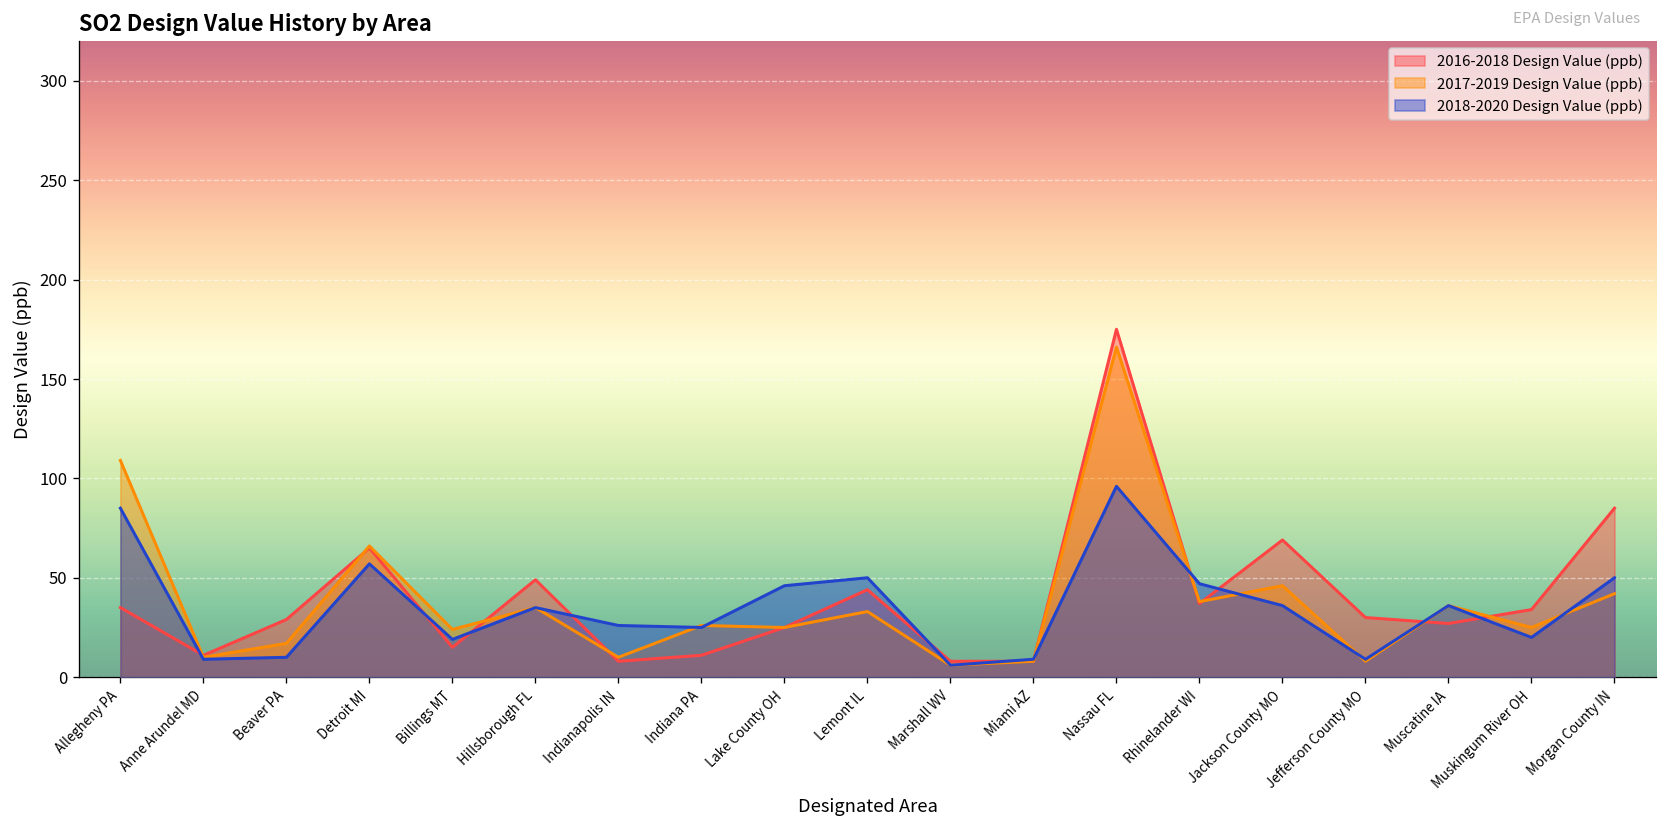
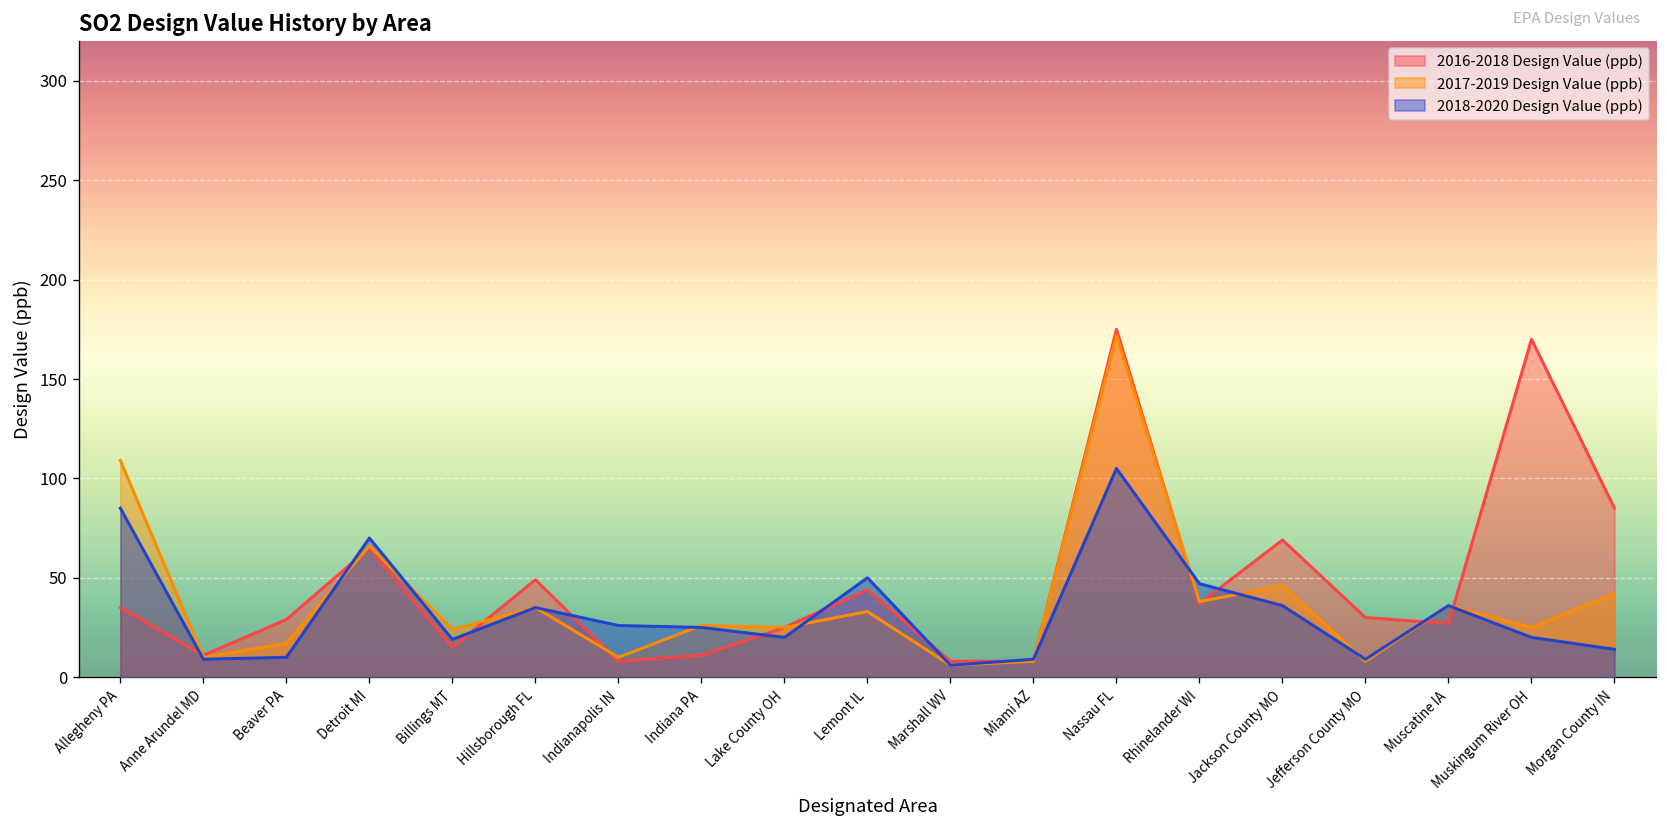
2018-2020 Design Value (ppb), Detroit MI: 57 -> 70
2018-2020 Design Value (ppb), Lake County OH: 46 -> 20
2017-2019 Design Value (ppb), Nassau FL: 166 -> 172
2018-2020 Design Value (ppb), Nassau FL: 96 -> 105
2016-2018 Design Value (ppb), Muskingum River OH: 34 -> 170
2018-2020 Design Value (ppb), Morgan County IN: 50 -> 14
